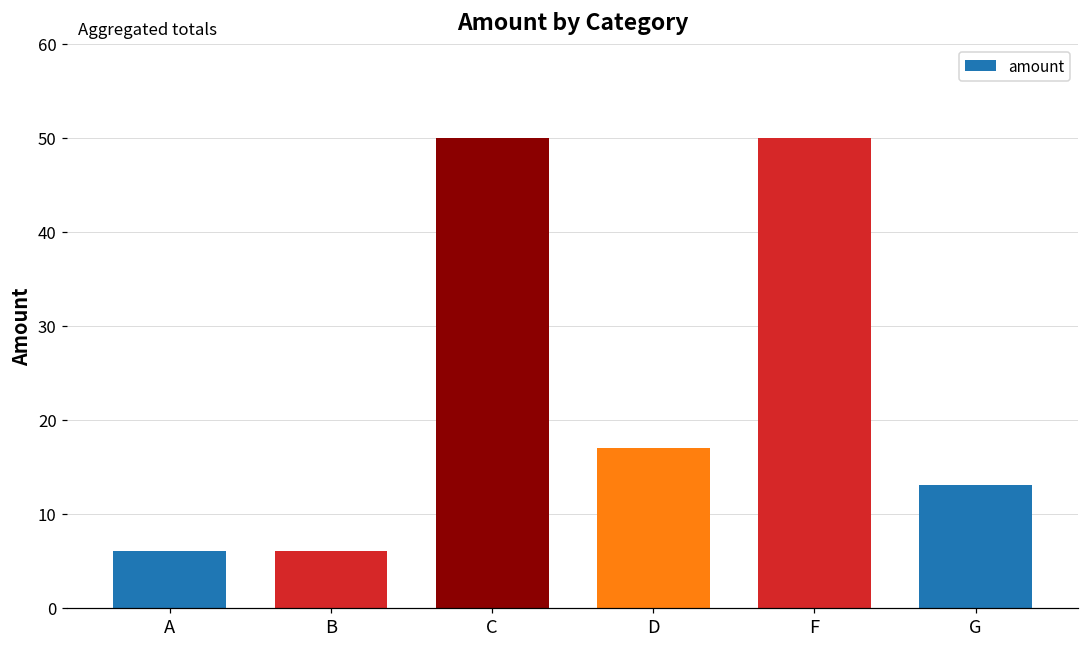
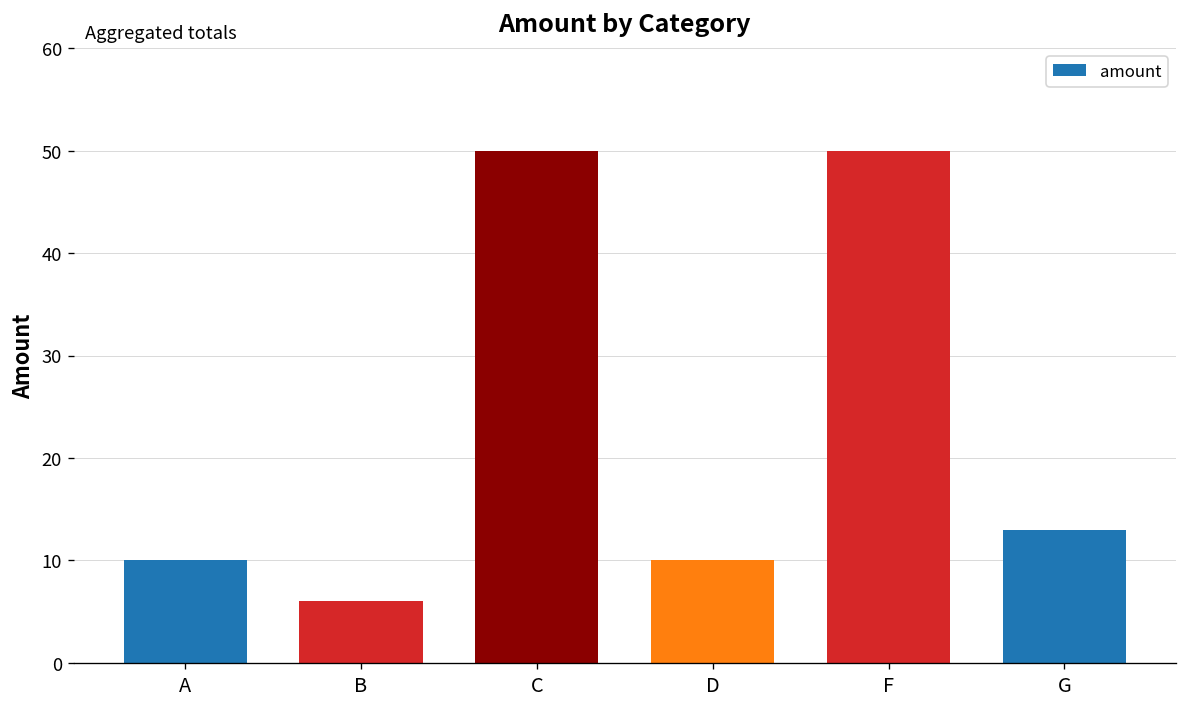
A: 6 -> 10
D: 17 -> 10
